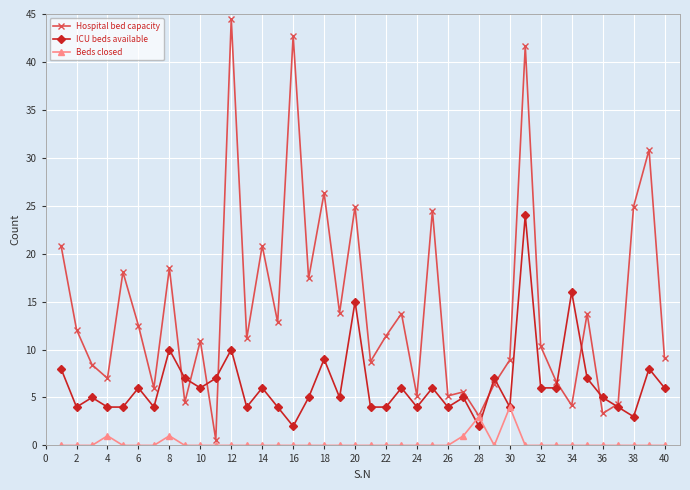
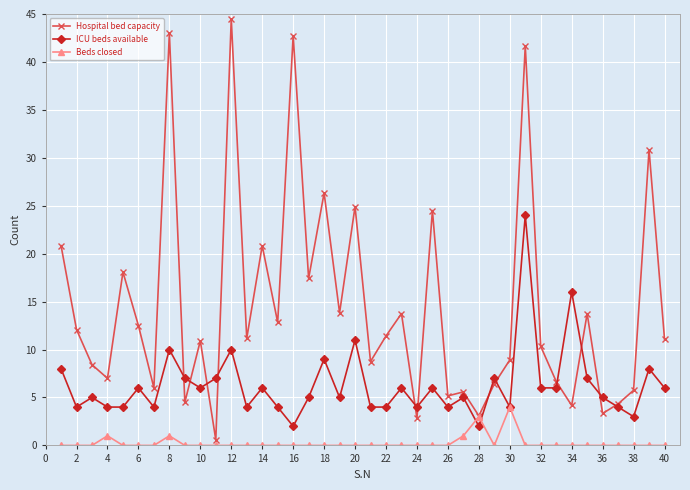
Hospital bed capacity, 8: 19 -> 43
ICU beds available, 20: 15 -> 11
Hospital bed capacity, 24: 5 -> 3
Hospital bed capacity, 38: 25 -> 6
Hospital bed capacity, 40: 9 -> 11
